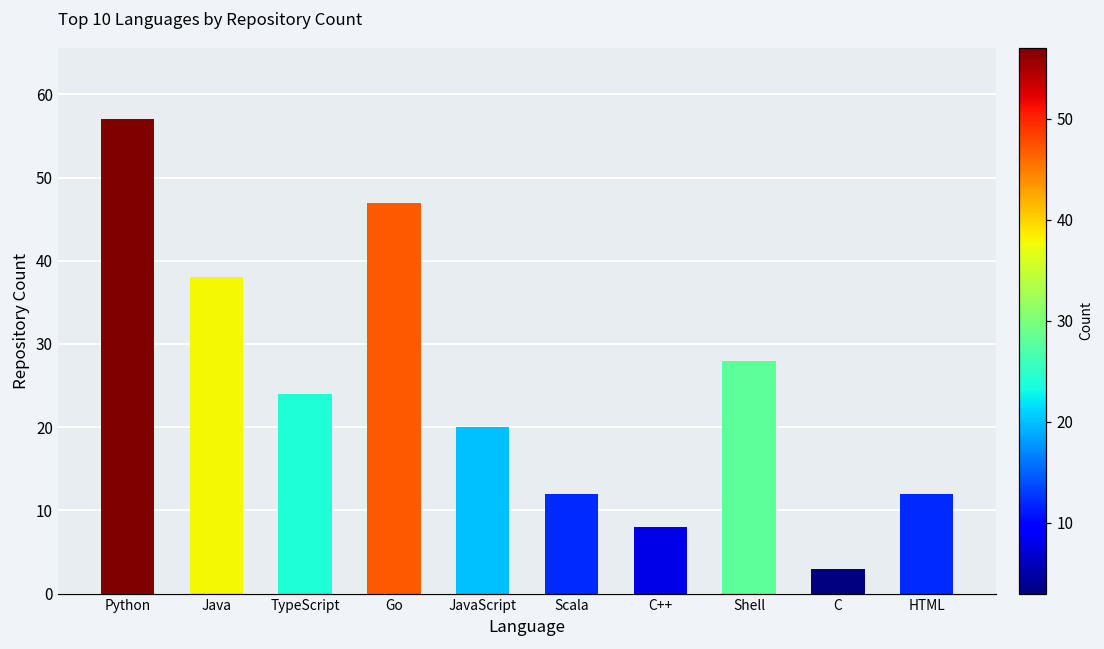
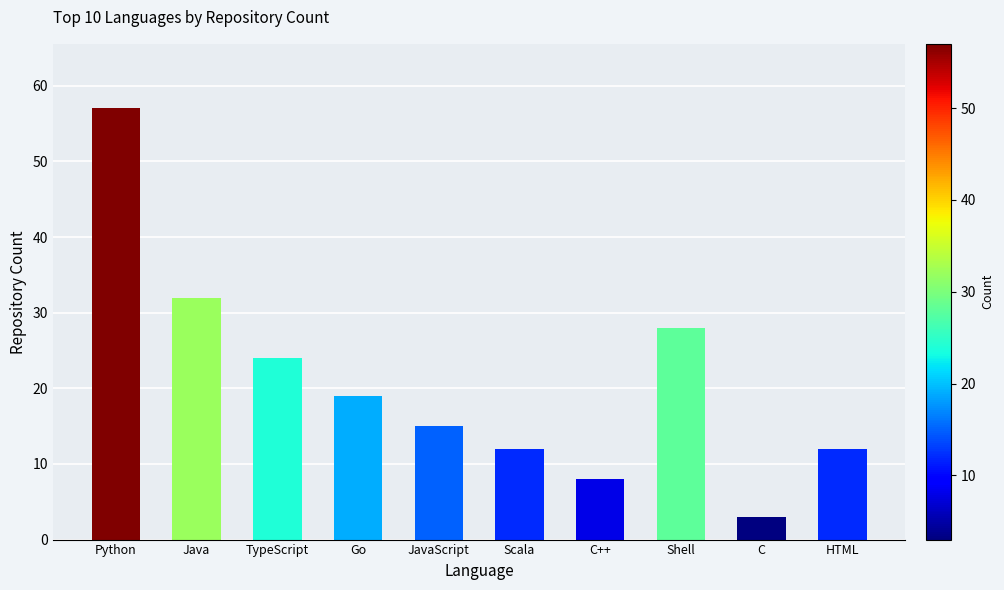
Java: 38 -> 32
Go: 47 -> 19
JavaScript: 20 -> 15
